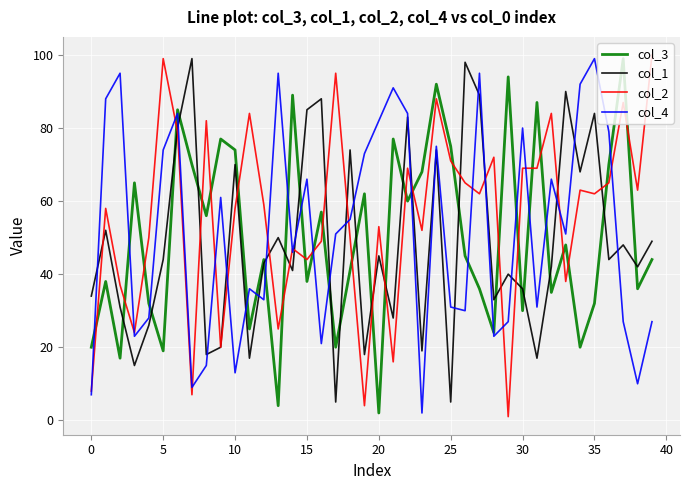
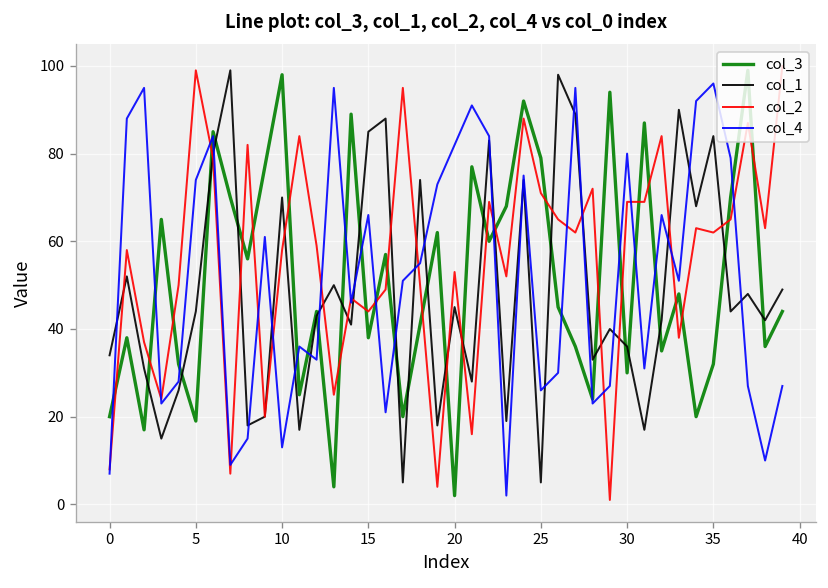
col_3, 10: 74 -> 98
col_3, 25: 75 -> 79
col_4, 25: 31 -> 26
col_4, 35: 99 -> 96
